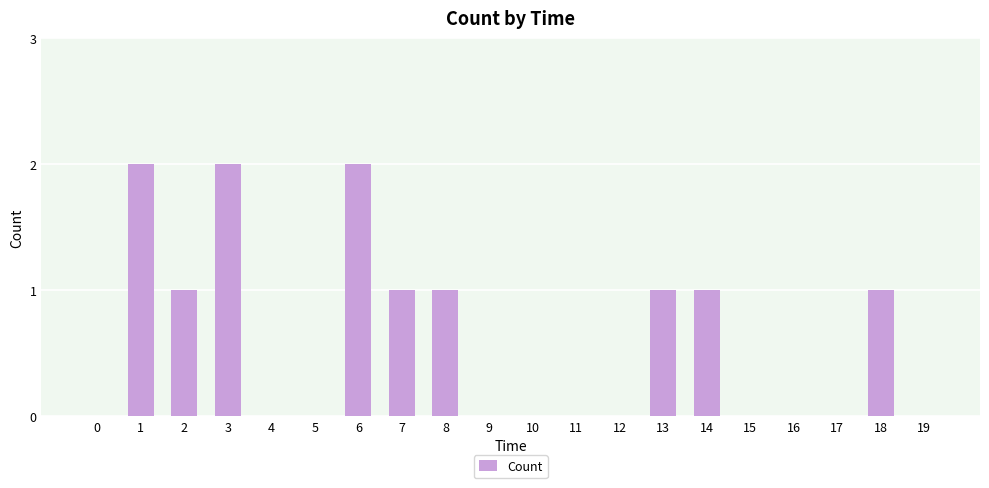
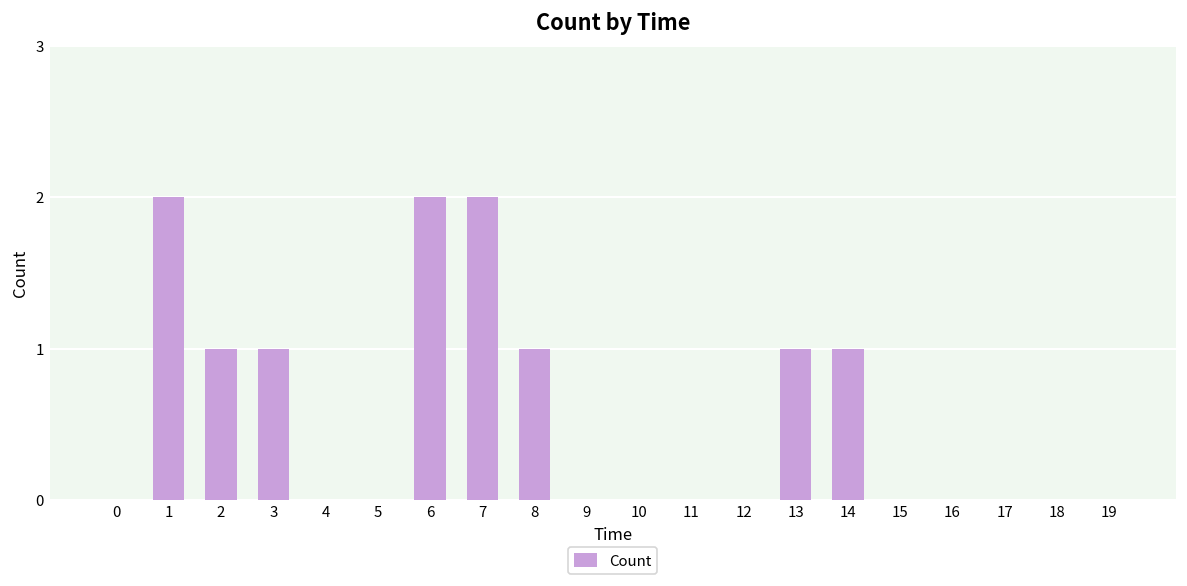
3: 2 -> 1
7: 1 -> 2
18: 1 -> 0
